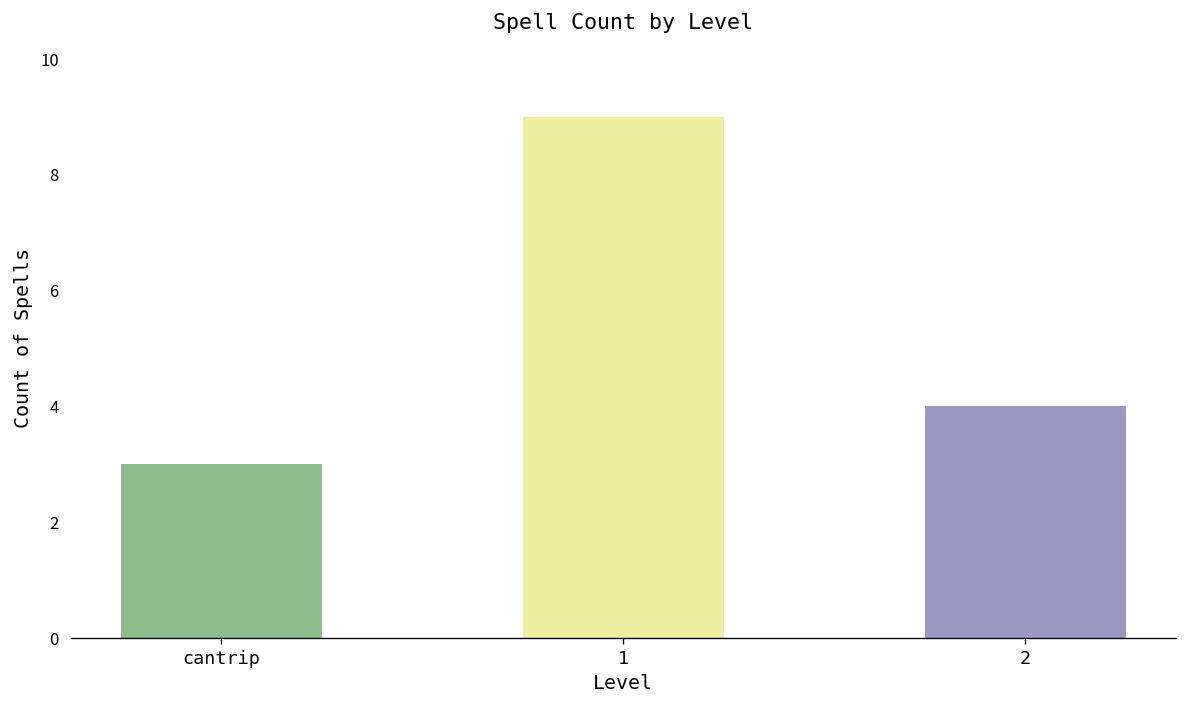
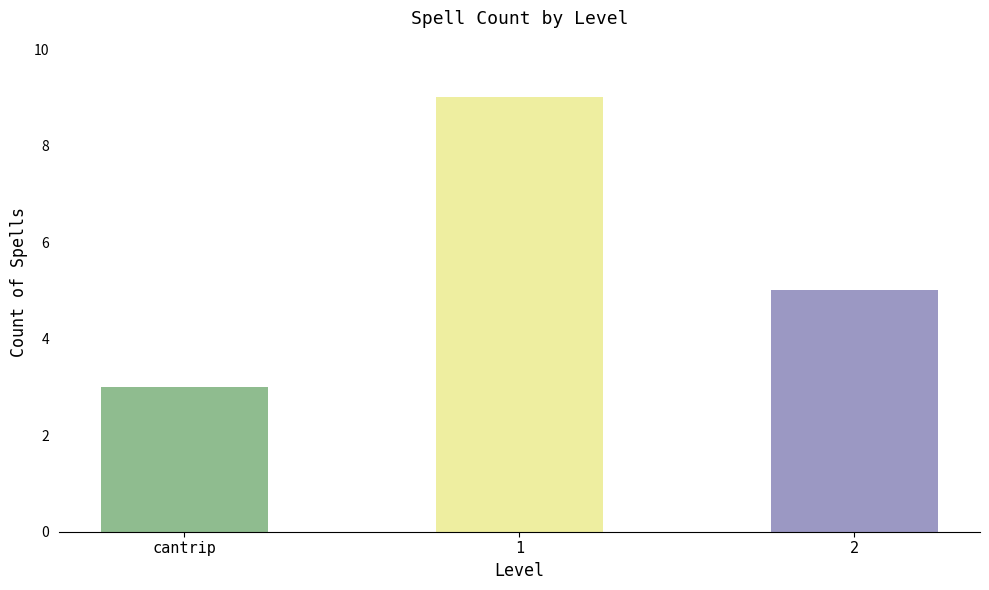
2: 4 -> 5
